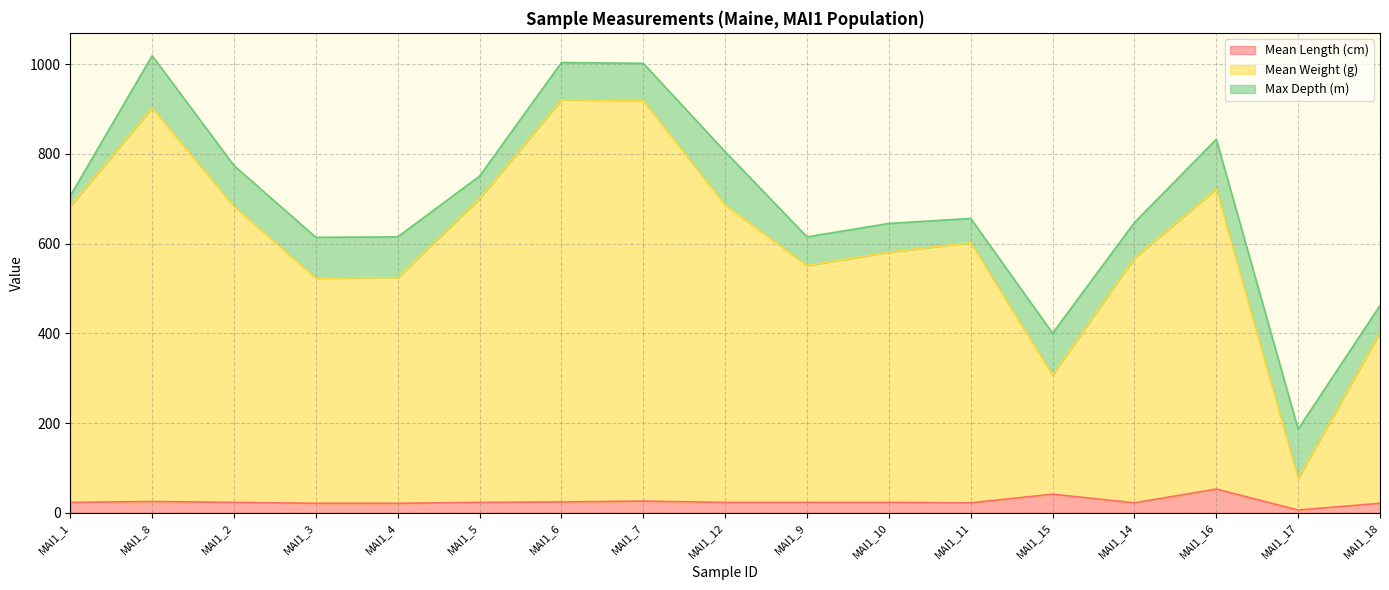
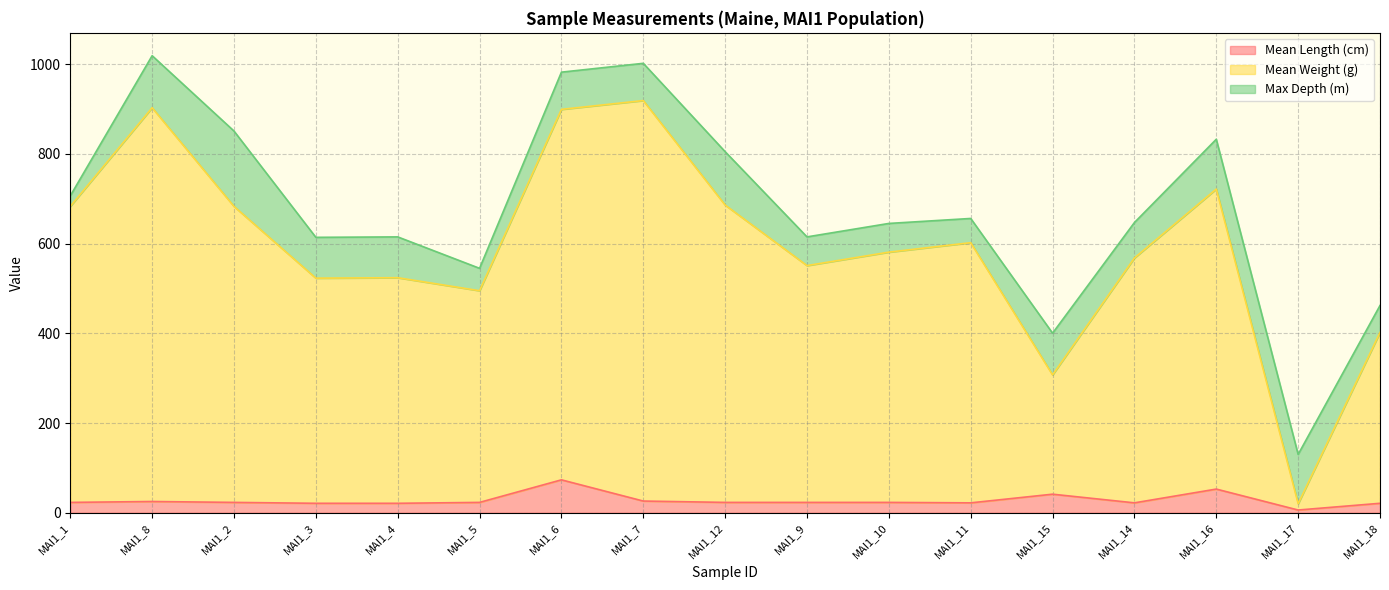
Max Depth (m), MAI1_2: 90 -> 170
Mean Weight (g), MAI1_5: 680 -> 470
Mean Length (cm), MAI1_6: 20 -> 70
Mean Weight (g), MAI1_6: 900 -> 830
Mean Weight (g), MAI1_17: 70 -> 10
